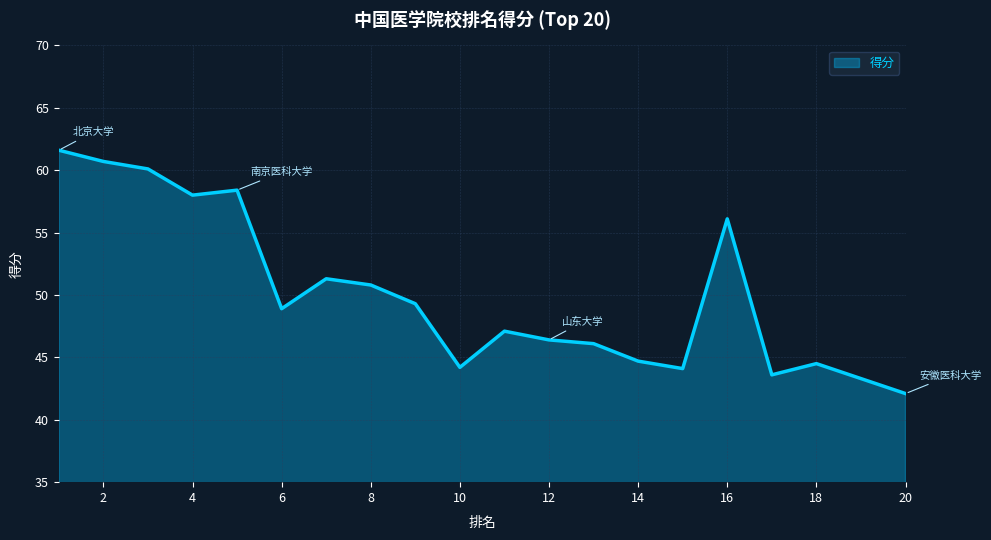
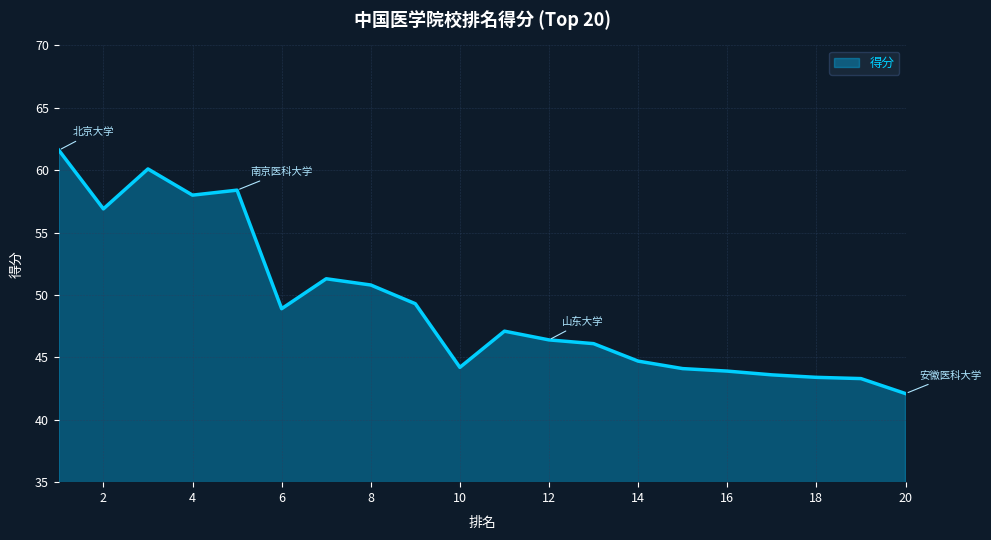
2: 60.7 -> 56.9
16: 56.1 -> 43.9
18: 44.5 -> 43.4
